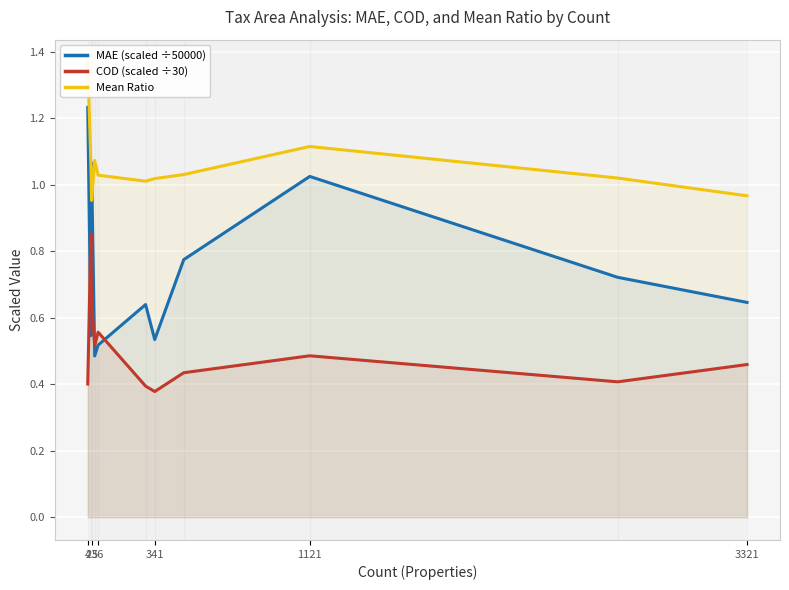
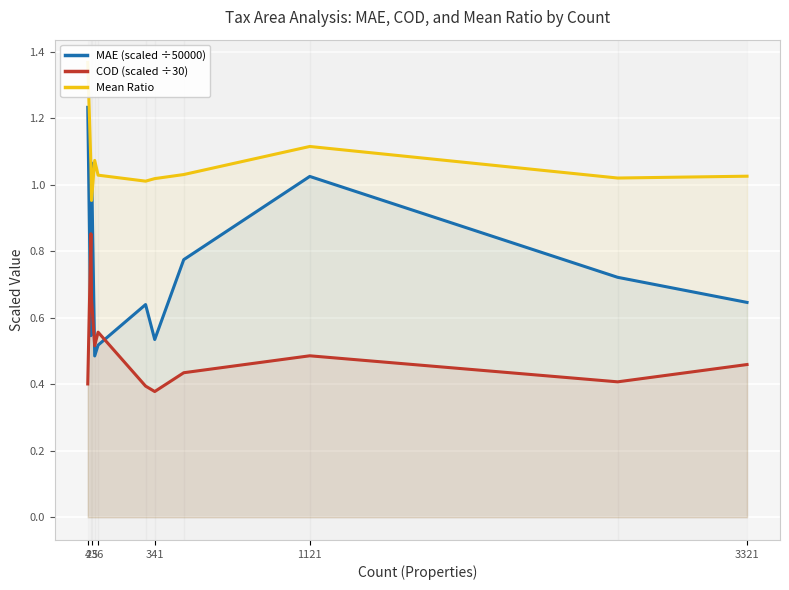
Mean Ratio, 3321: 0.97 -> 1.03
